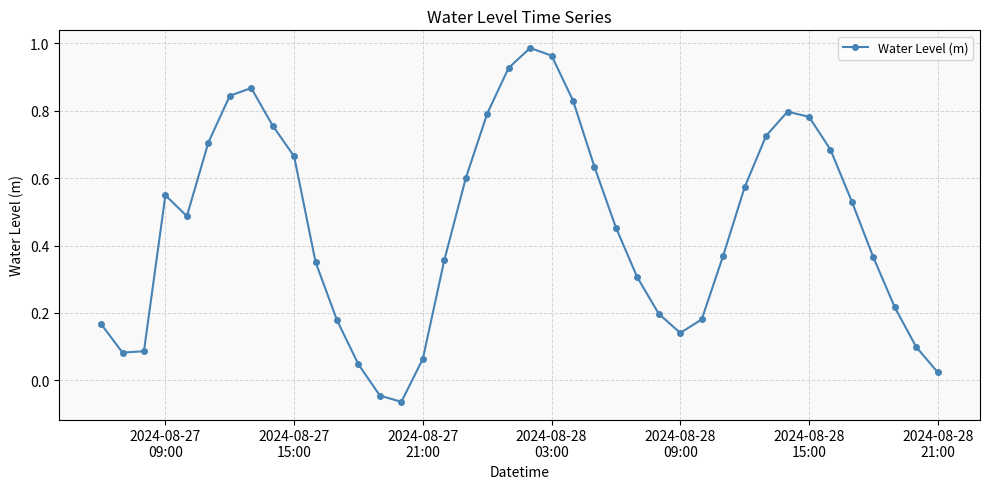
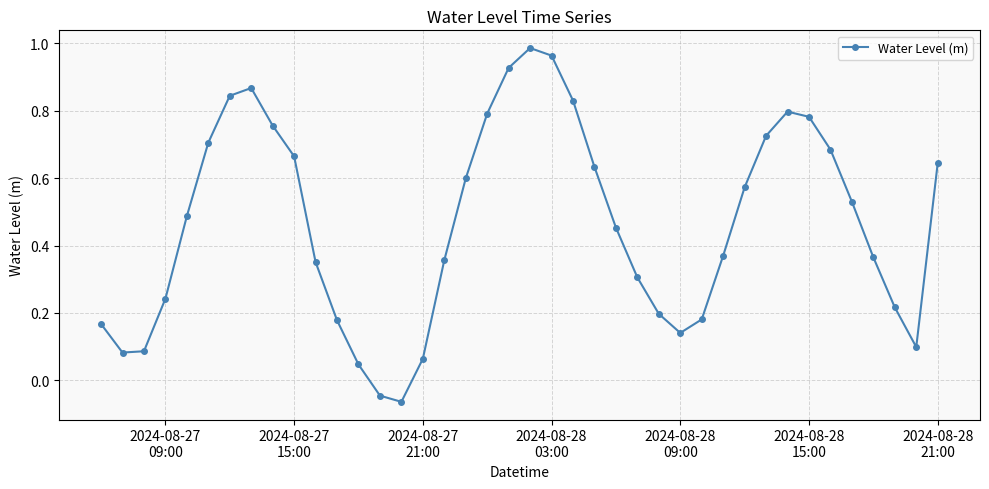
2024-08-27 09:00: 0.55 -> 0.24
2024-08-28 21:00: 0.02 -> 0.64
